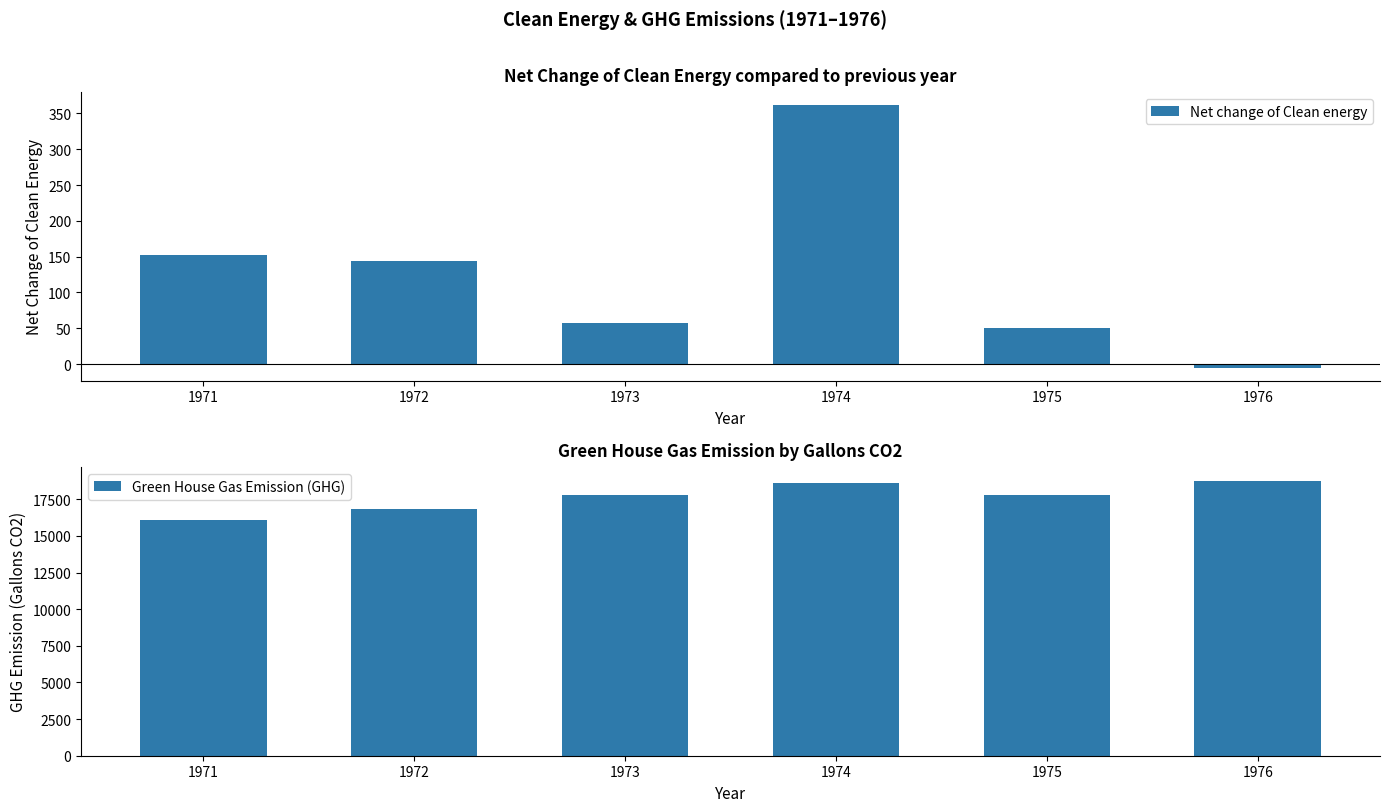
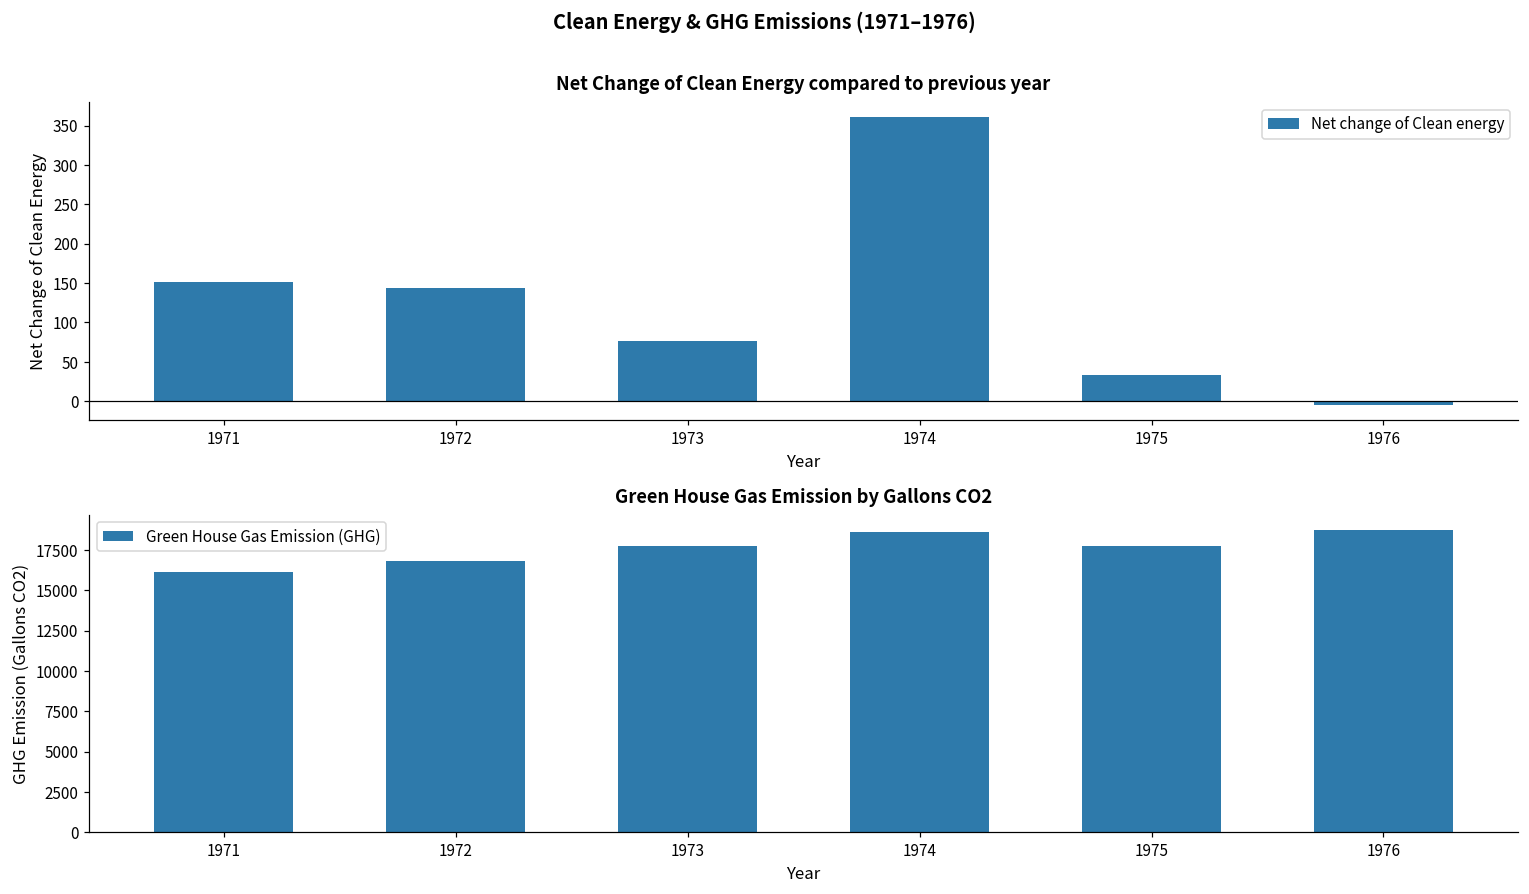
Net Change of Clean Energy compared to previous year, 1973: 60 -> 80
Net Change of Clean Energy compared to previous year, 1975: 50 -> 30
